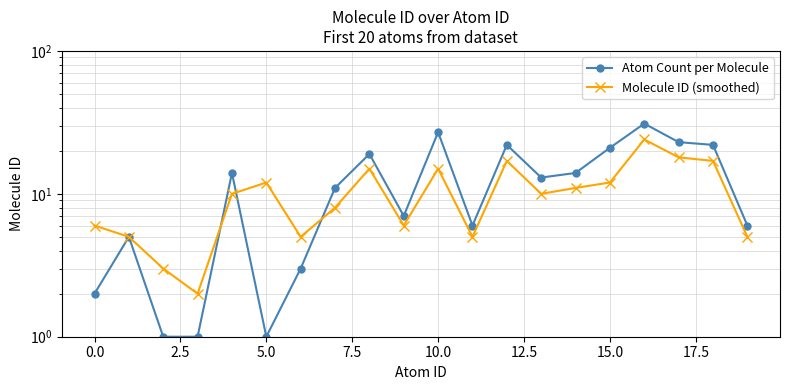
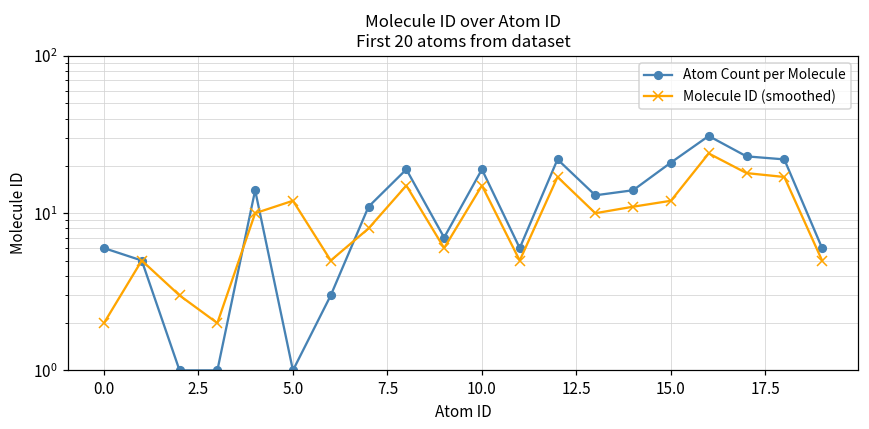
Atom Count per Molecule, 0.0: 2 -> 6
Molecule ID (smoothed), 0.0: 6 -> 2
Atom Count per Molecule, 10.0: 27 -> 19
